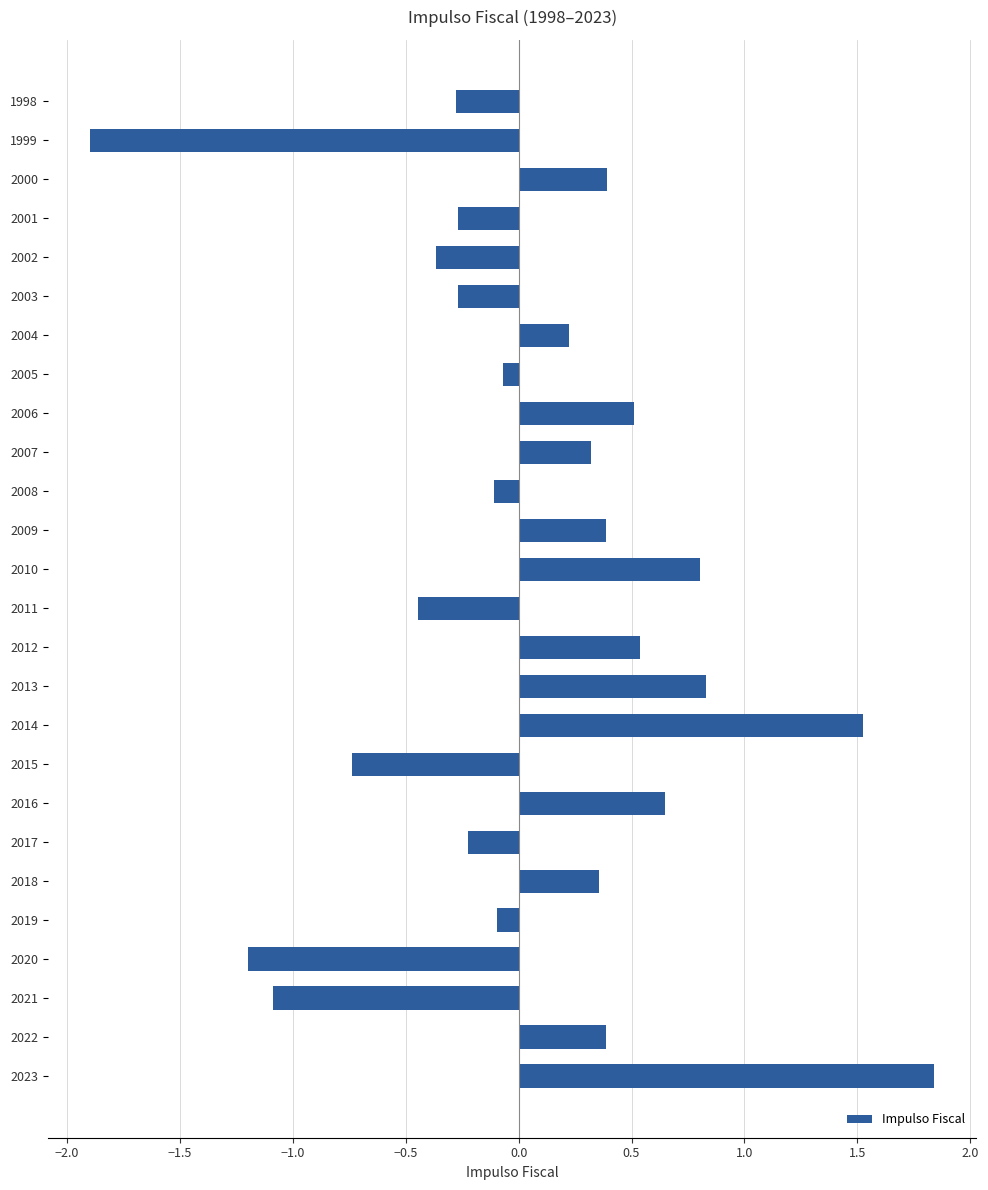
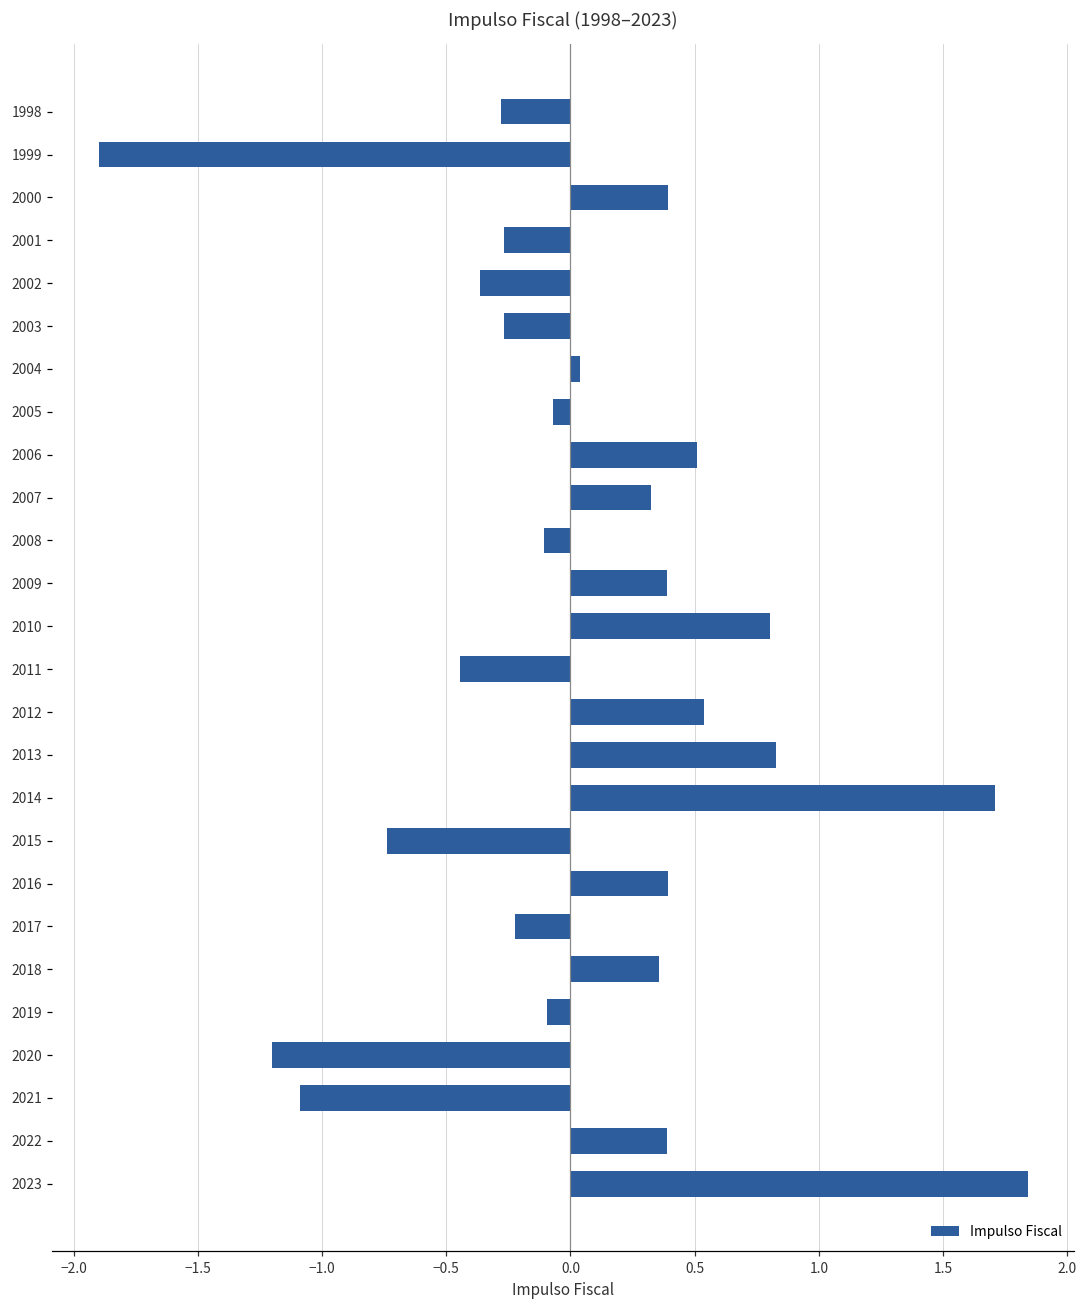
2004: 0.22 -> 0.04
2014: 1.52 -> 1.71
2016: 0.65 -> 0.39
